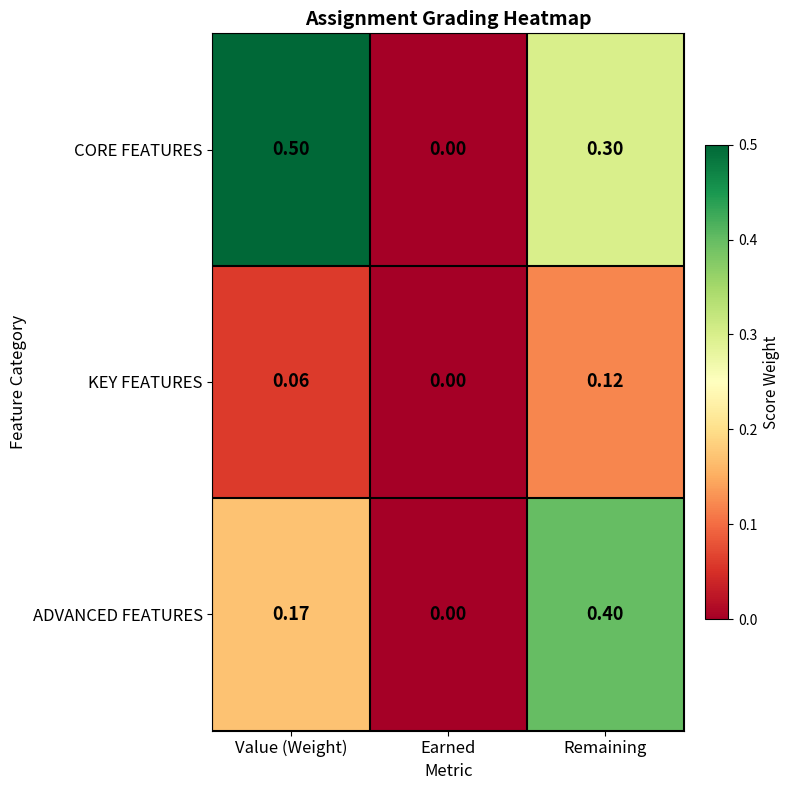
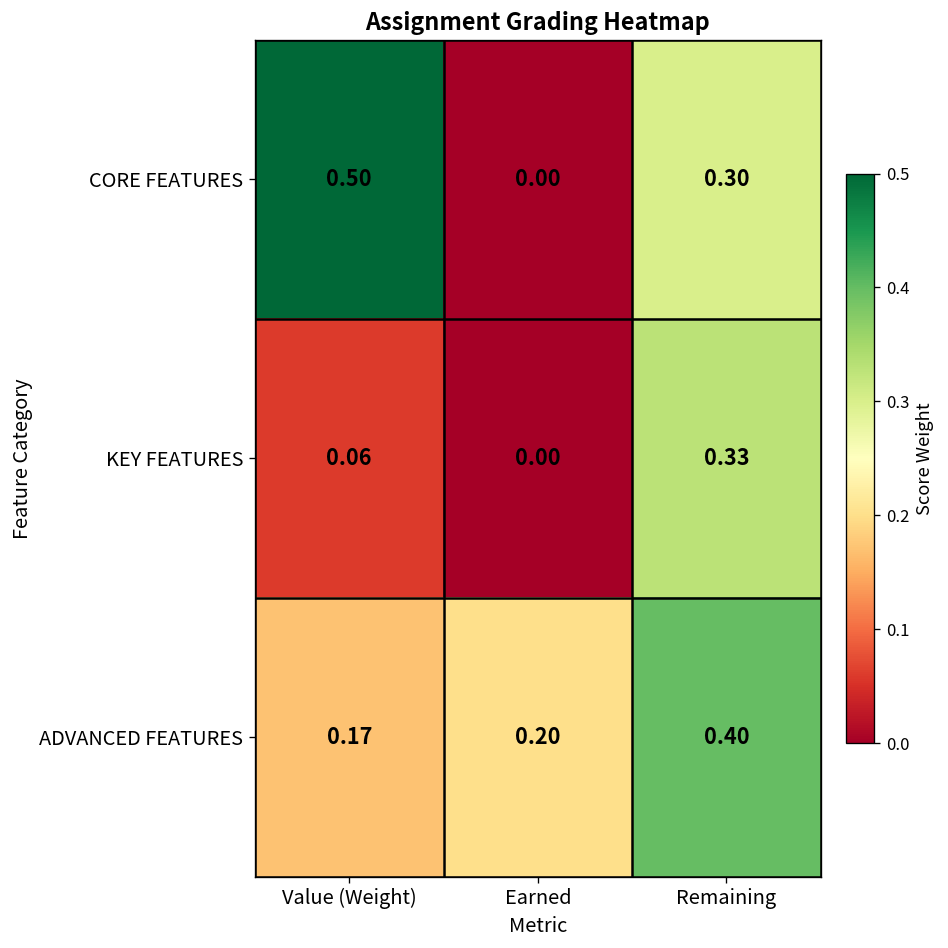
KEY FEATURES, Remaining: 0.12 -> 0.33
ADVANCED FEATURES, Earned: 0.00 -> 0.20
